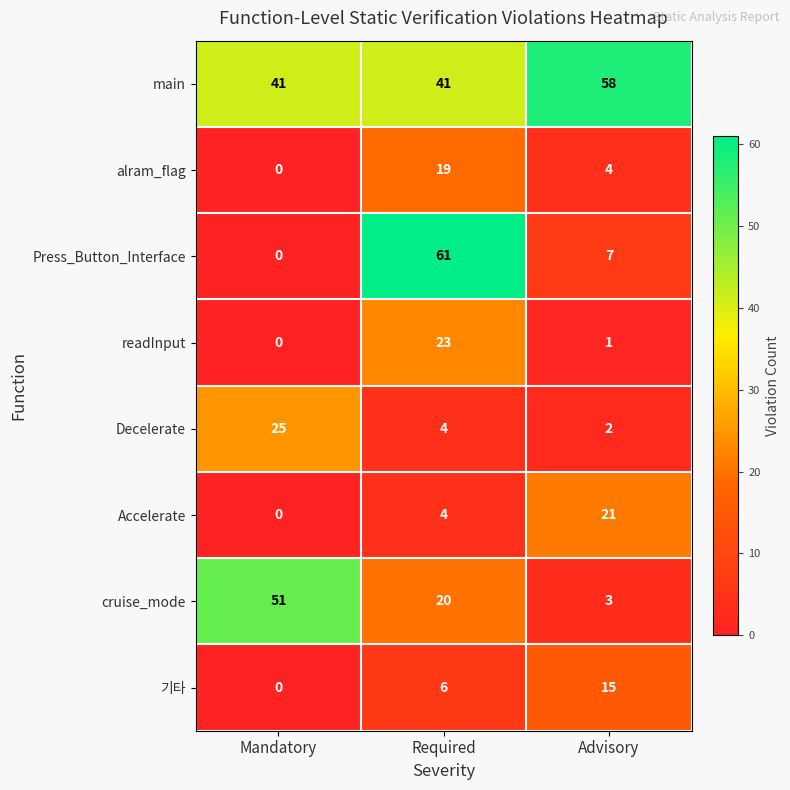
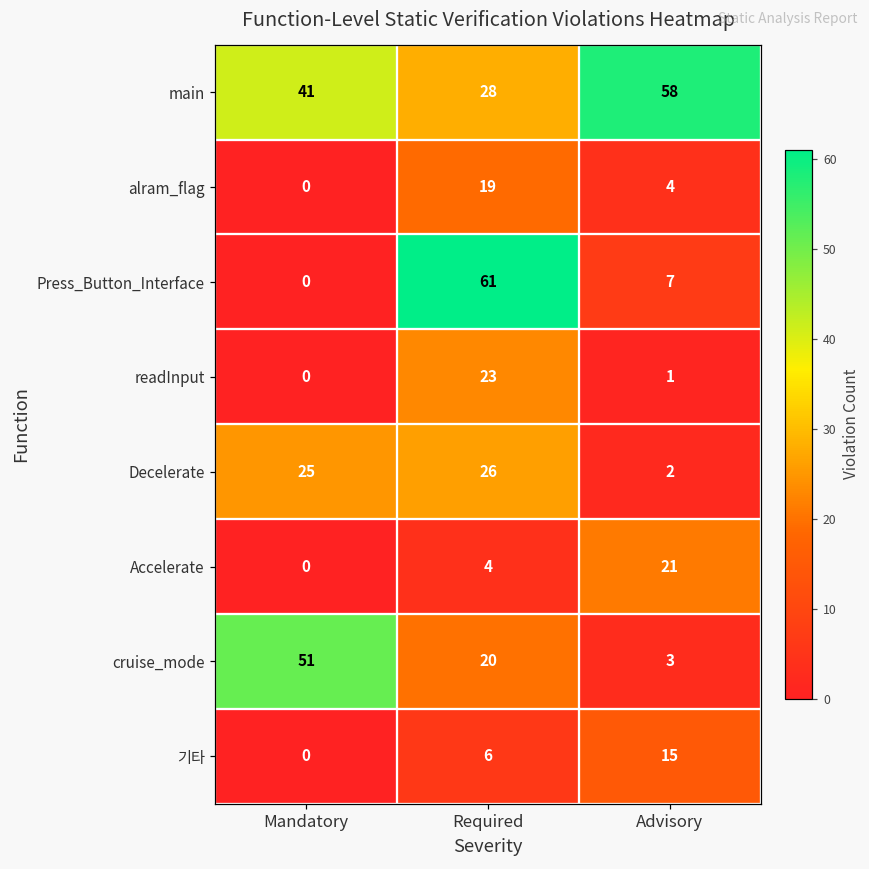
main, Required: 41 -> 28
Decelerate, Required: 4 -> 26
